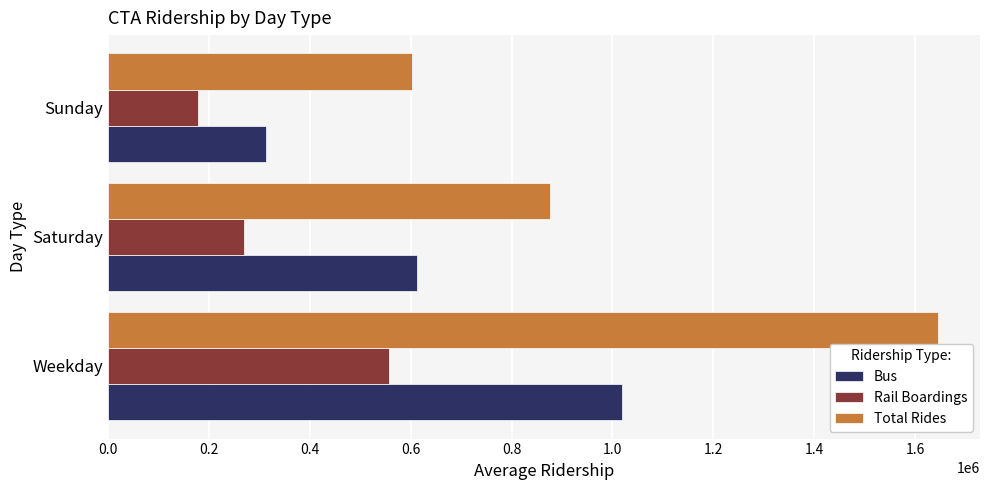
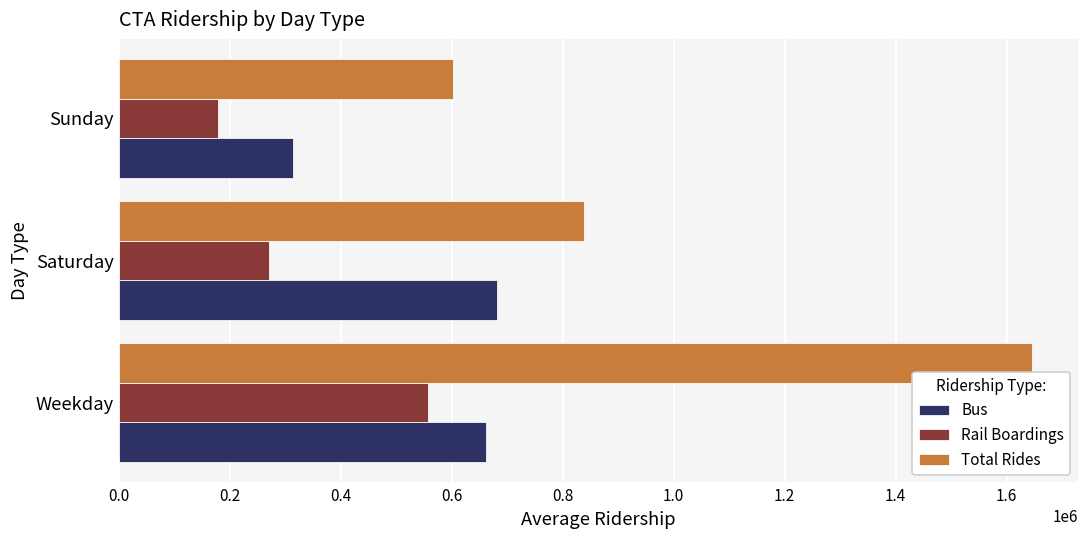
Total Rides, Saturday: 880000 -> 840000
Bus, Saturday: 610000 -> 680000
Bus, Weekday: 1020000 -> 660000
